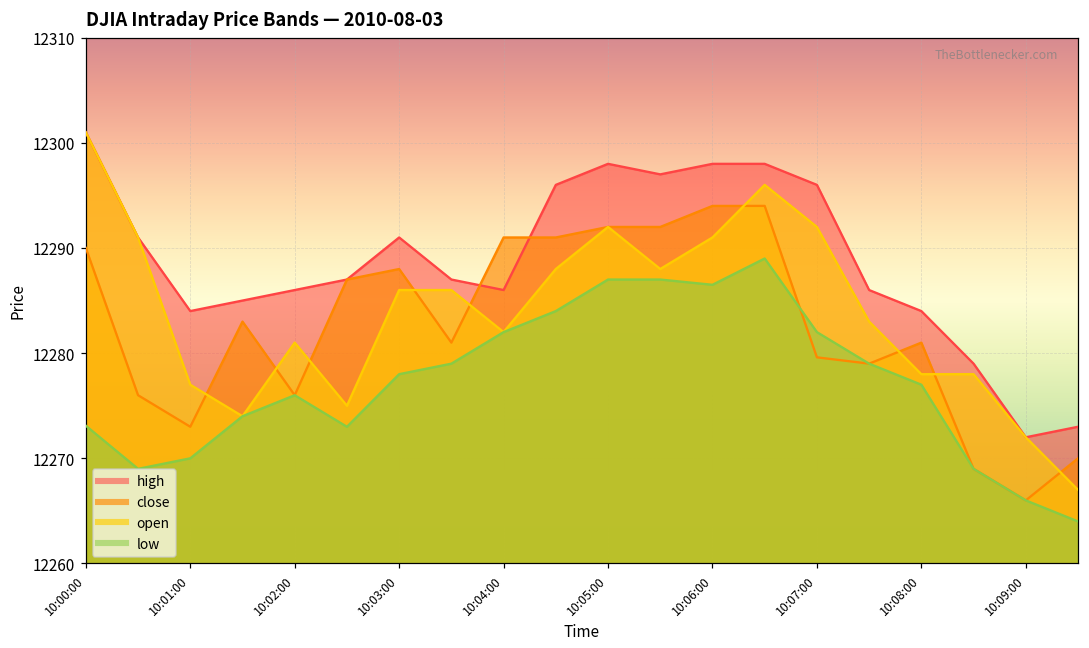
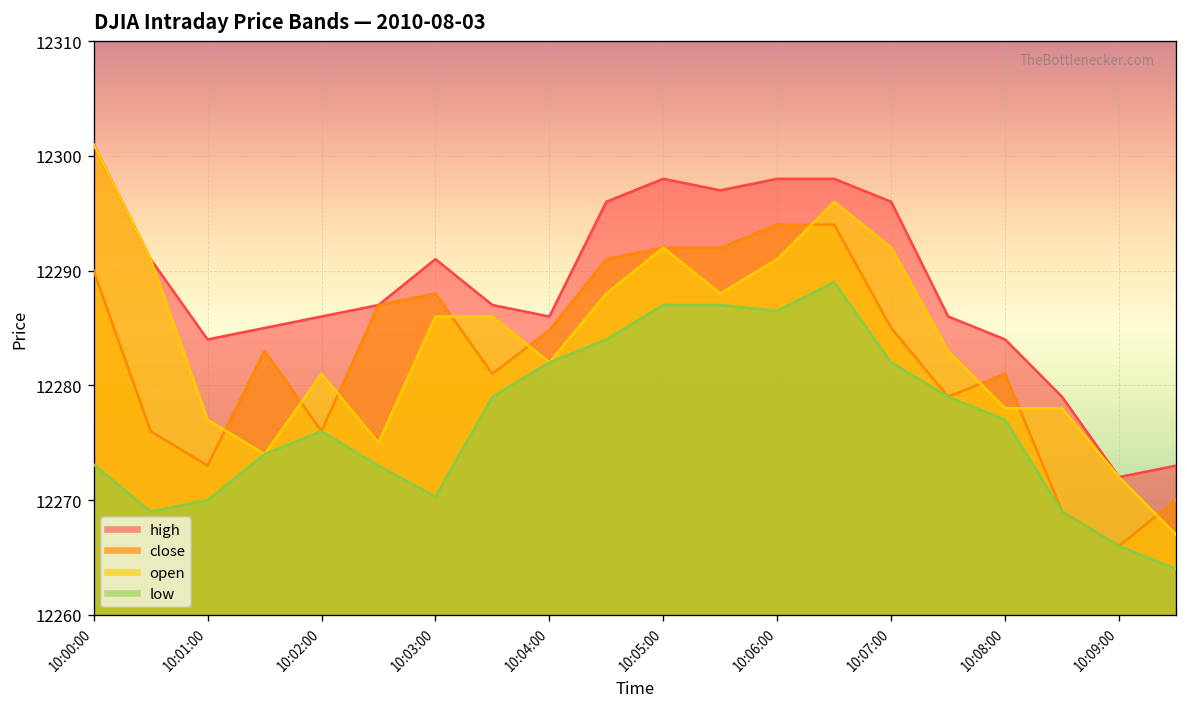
low, 10:03:00: 12278 -> 12270
close, 10:04:00: 12291 -> 12285
close, 10:07:00: 12280 -> 12285
